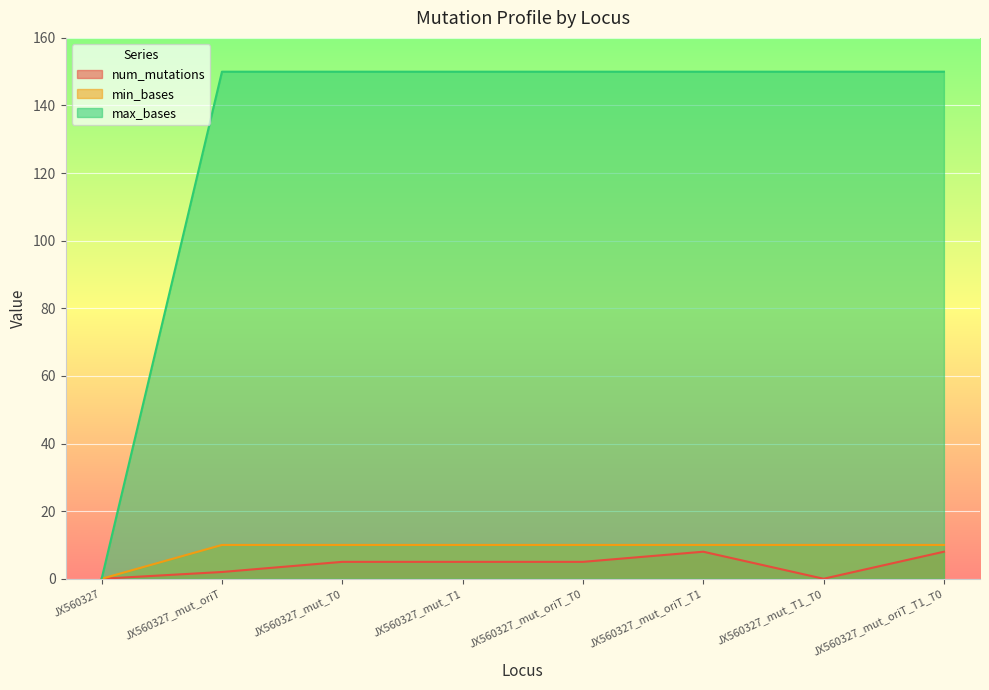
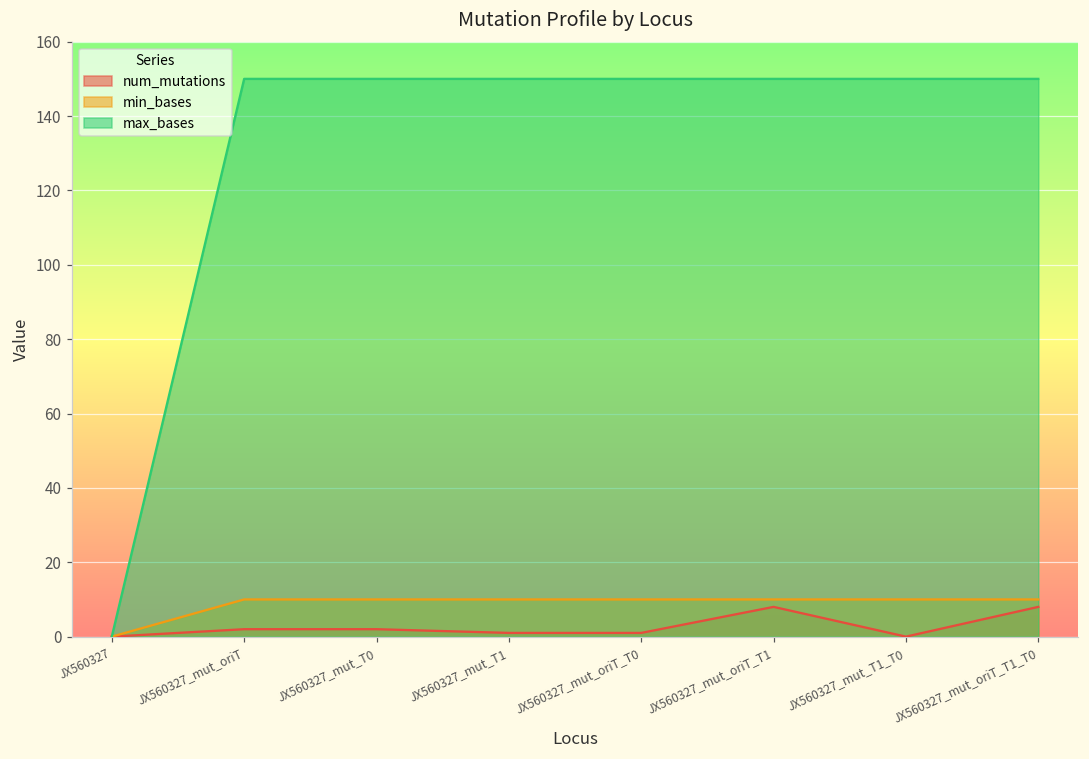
num_mutations, JX560327_mut_T0: 5 -> 2
num_mutations, JX560327_mut_T1: 5 -> 1
num_mutations, JX560327_mut_oriT_T0: 5 -> 1
